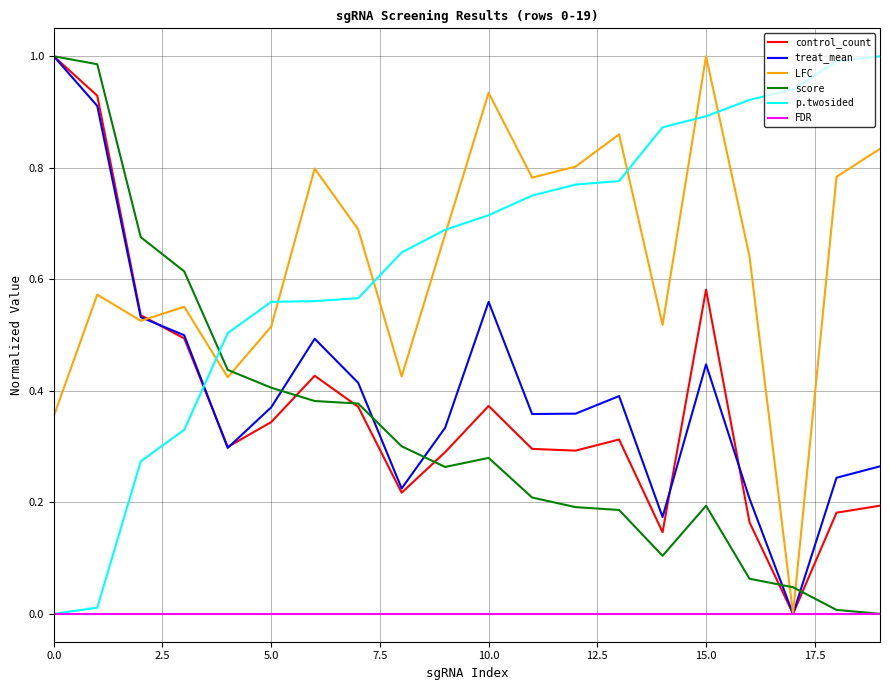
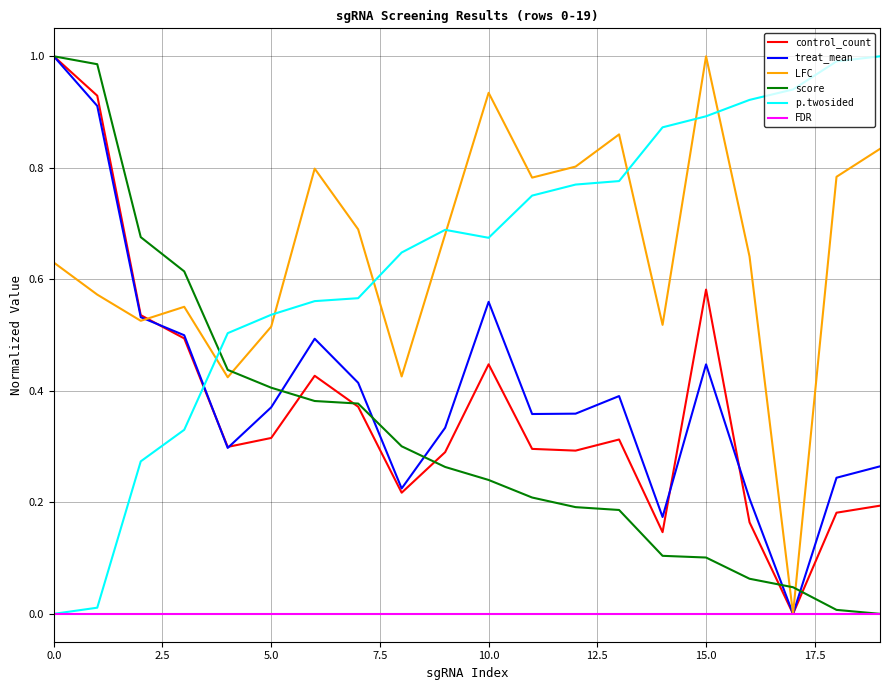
LFC, 0.0: 0.35 -> 0.63
control_count, 5.0: 0.34 -> 0.32
p.twosided, 5.0: 0.56 -> 0.54
control_count, 10.0: 0.37 -> 0.45
score, 10.0: 0.28 -> 0.24
p.twosided, 10.0: 0.72 -> 0.67
score, 15.0: 0.19 -> 0.10
